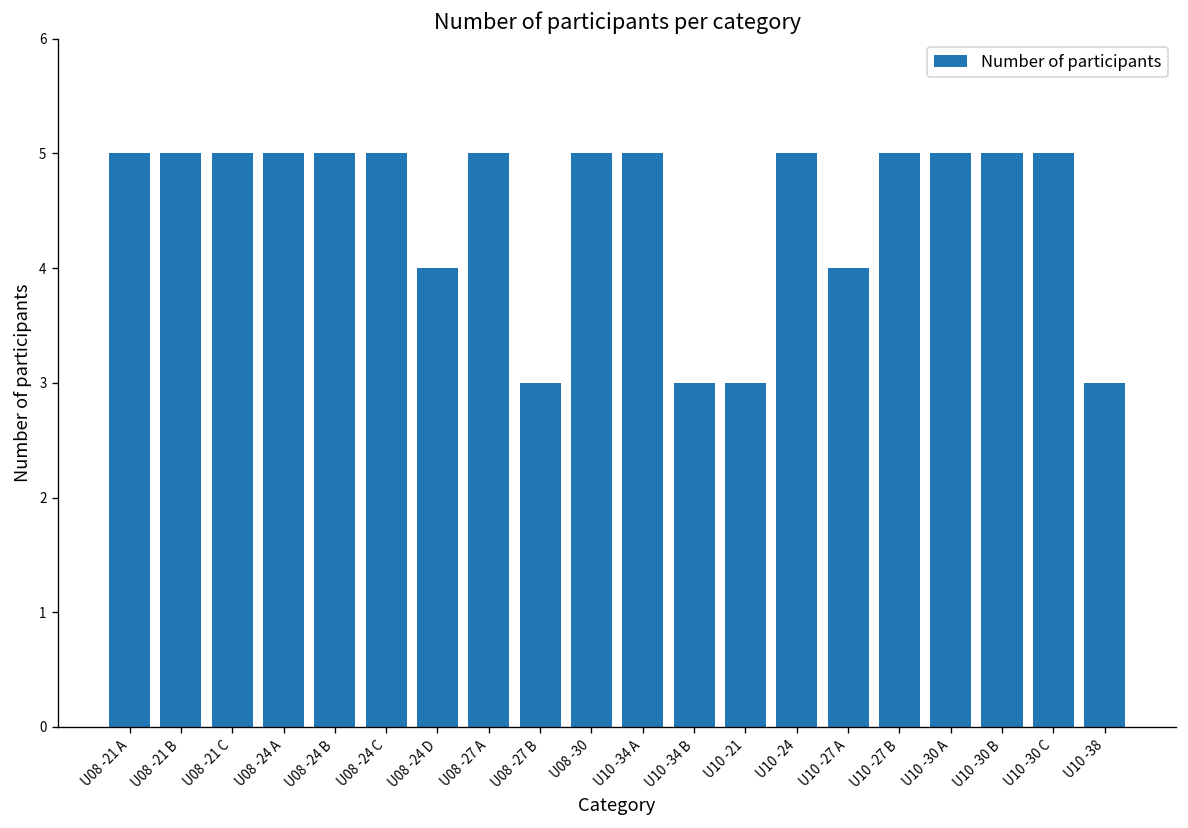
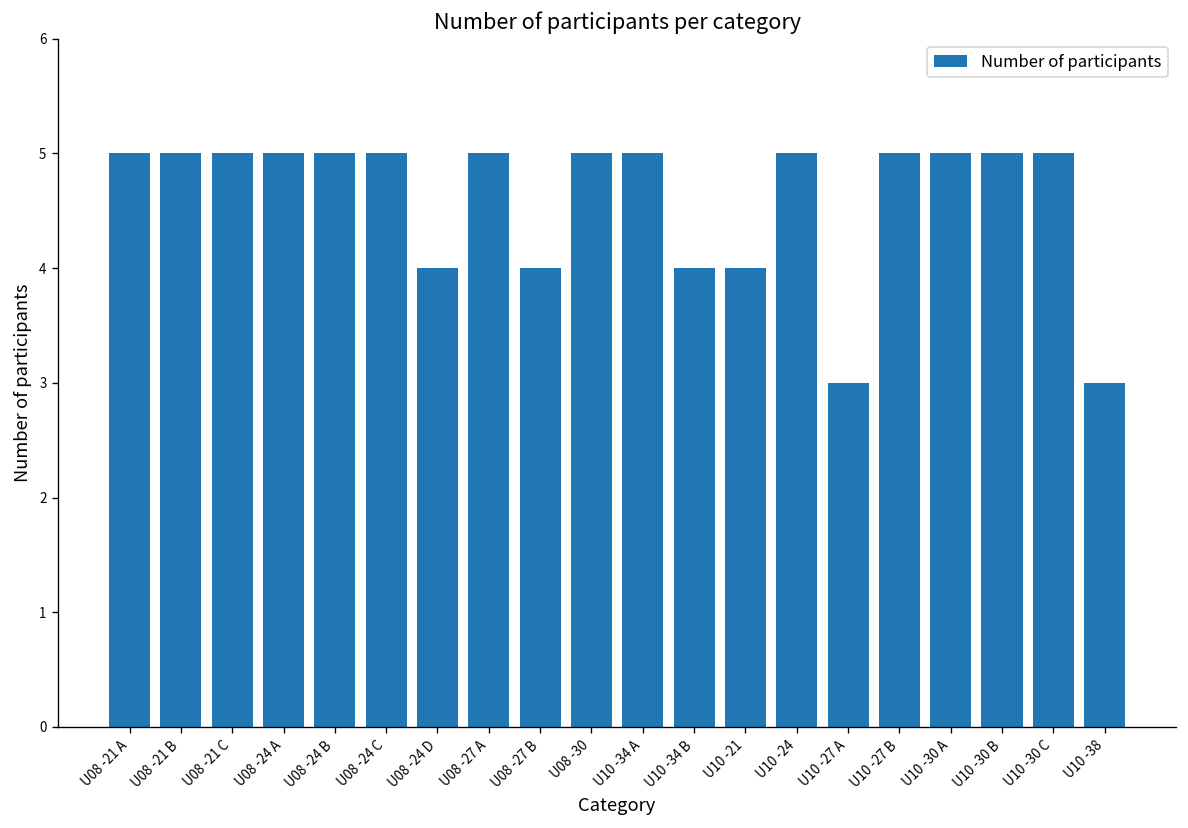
U08 -27 B: 3 -> 4
U10 -34 B: 3 -> 4
U10 -21: 3 -> 4
U10 -27 A: 4 -> 3
